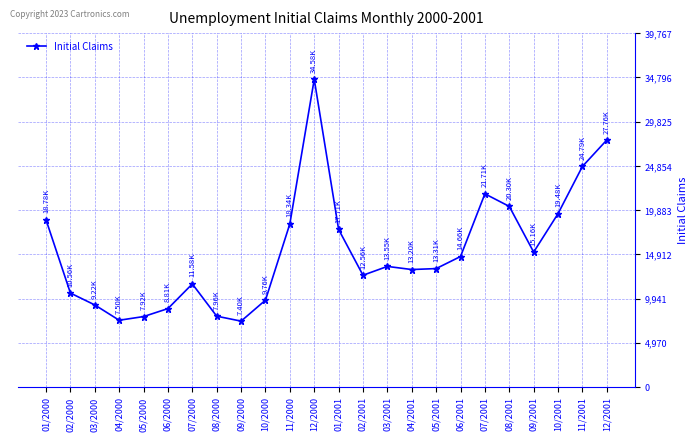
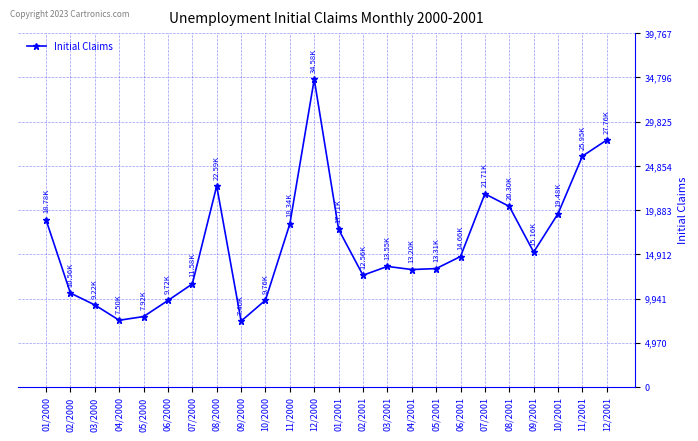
06/2000: 8.81K -> 9.72K
08/2000: 7.96K -> 22.59K
11/2001: 24.79K -> 25.95K
